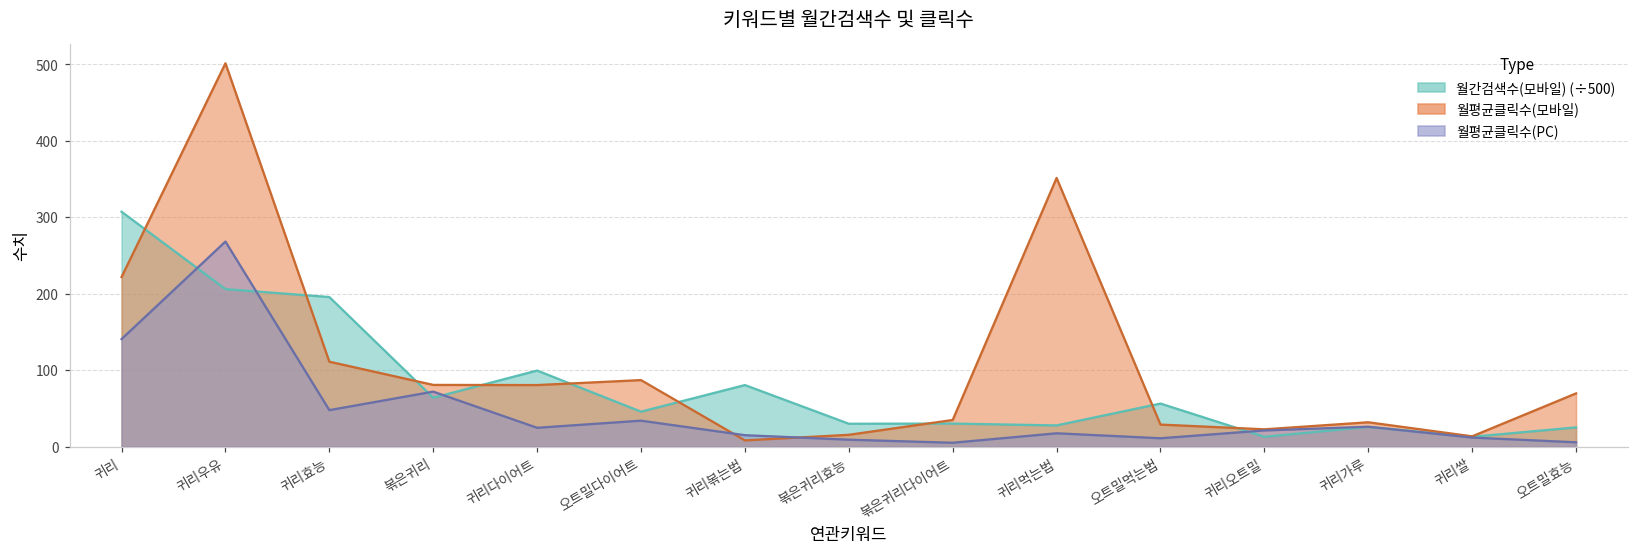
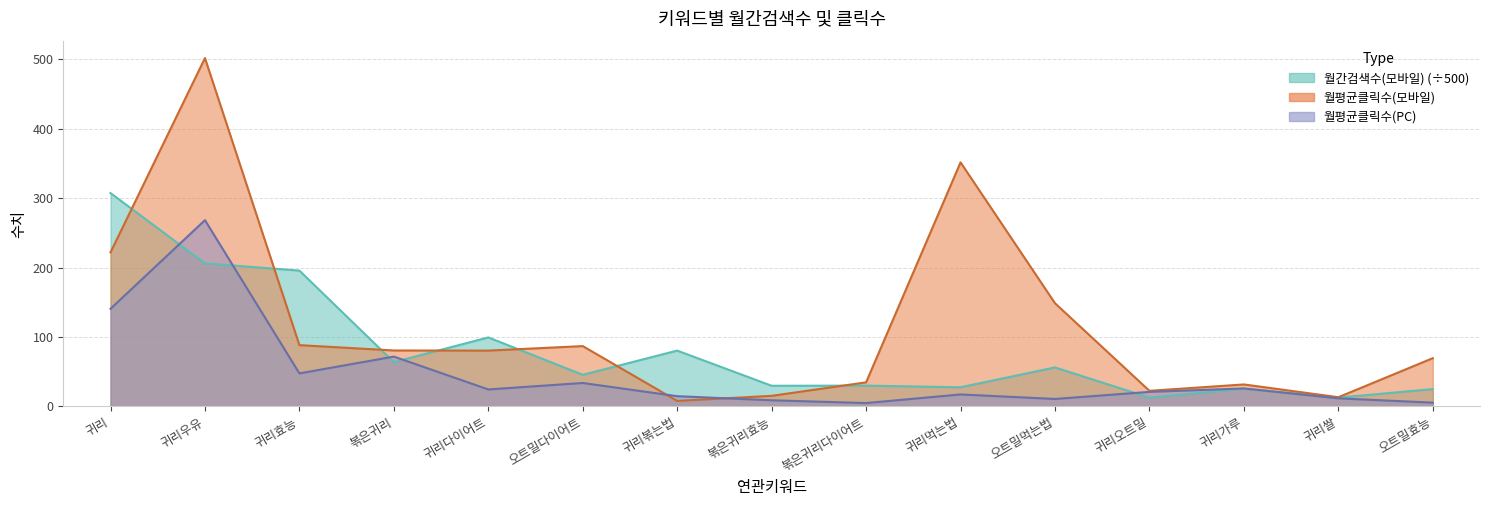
월평균클릭수(모바일), 귀리효능: 110 -> 90
월평균클릭수(모바일), 오트밀먹는법: 30 -> 150
